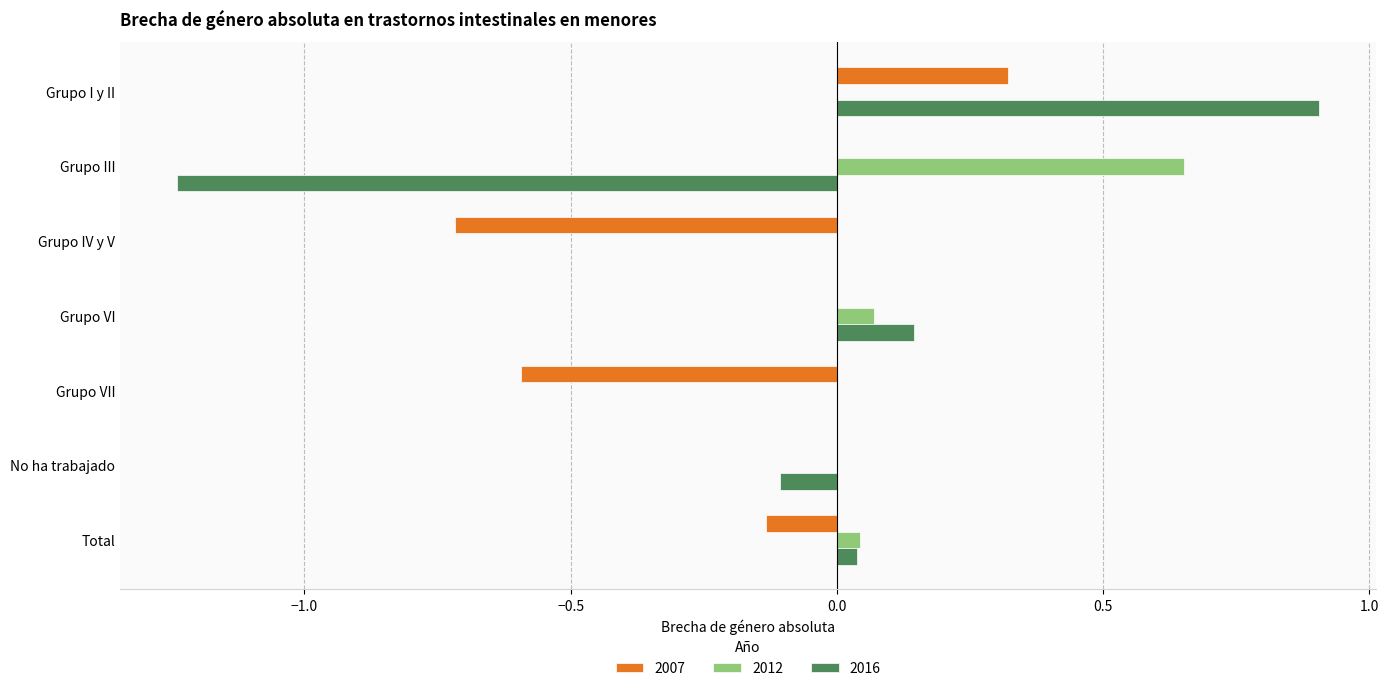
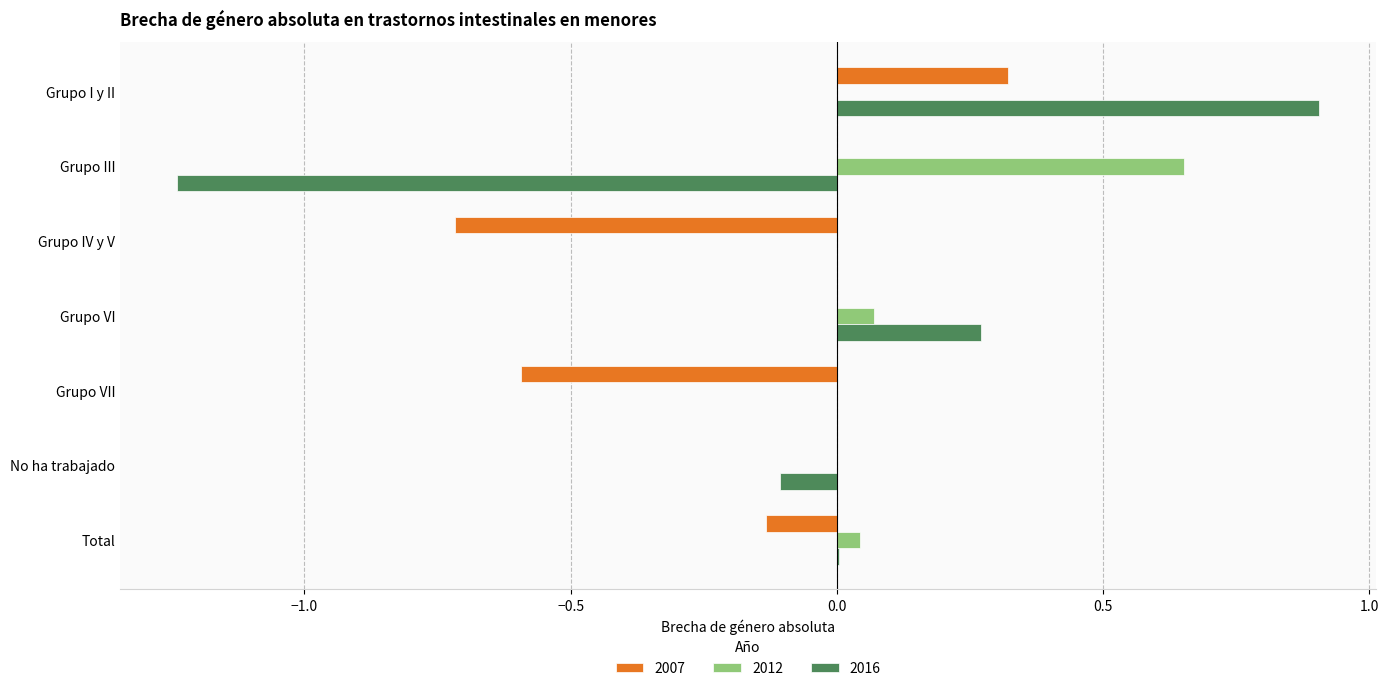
2016, Grupo VI: 0.14 -> 0.27
2016, Total: 0.04 -> 0.00
